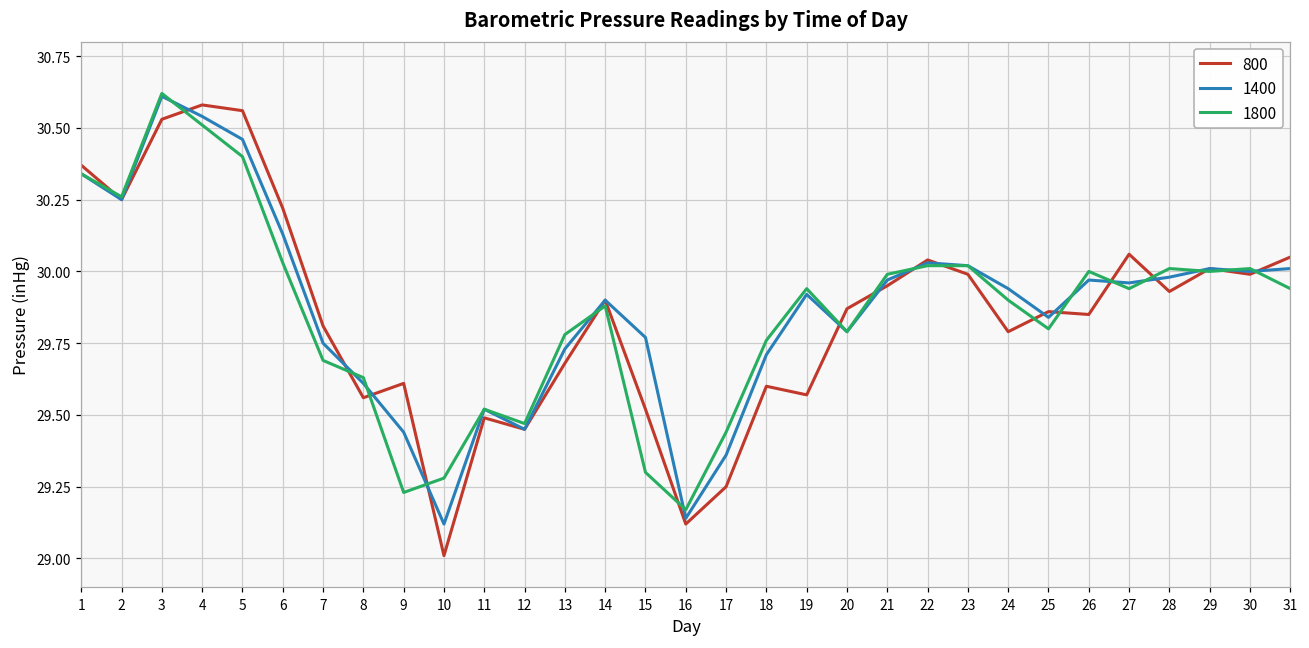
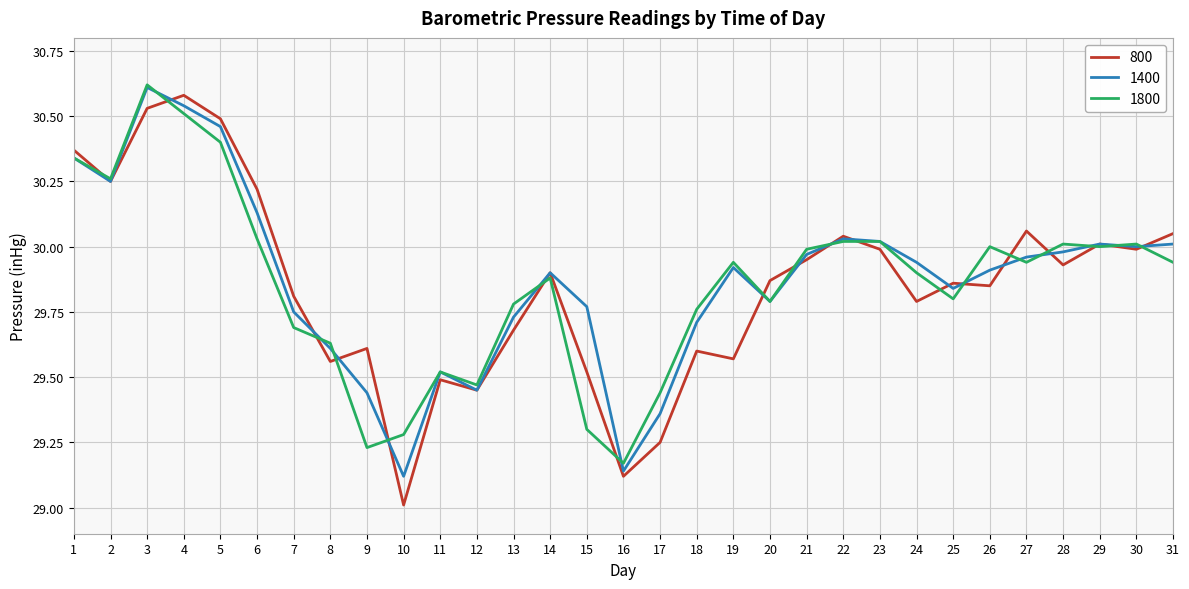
800, 5: 30.56 -> 30.49
1400, 26: 29.97 -> 29.91
